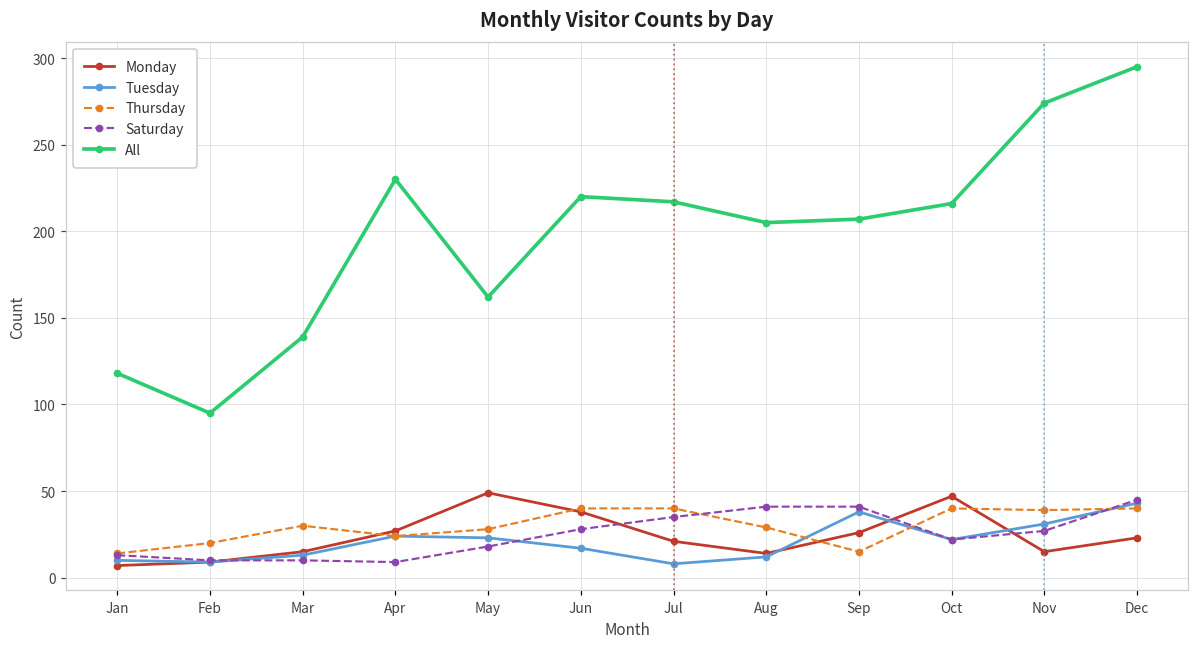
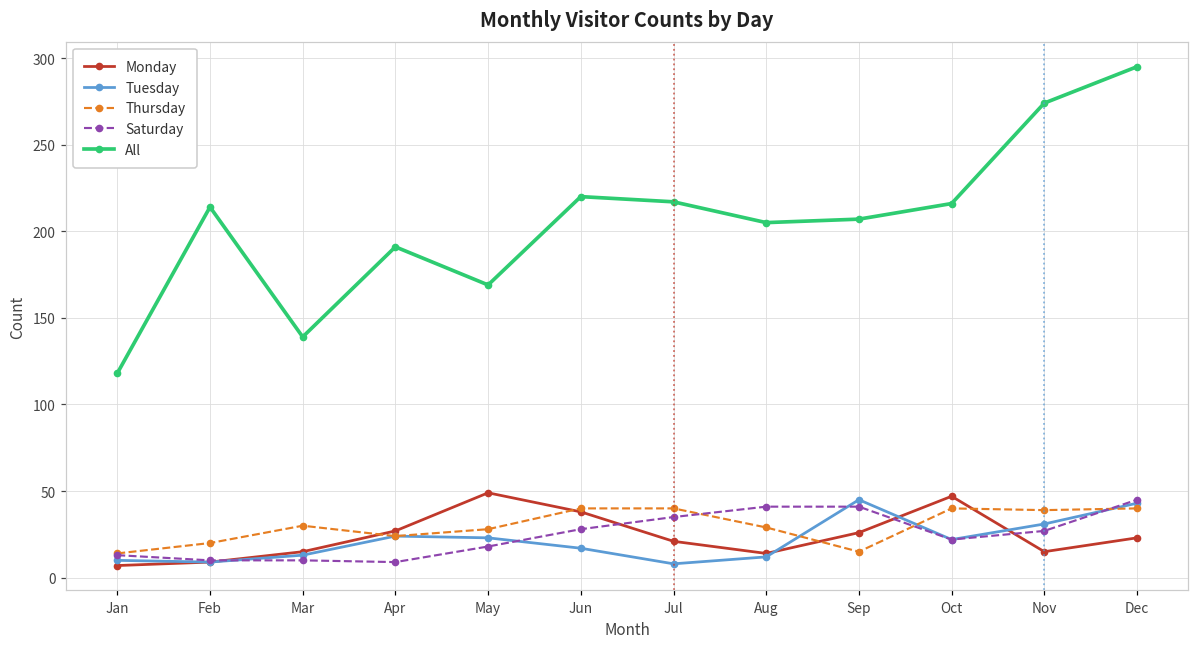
All, Feb: 95 -> 214
All, Apr: 230 -> 191
All, May: 162 -> 169
Tuesday, Sep: 38 -> 45
